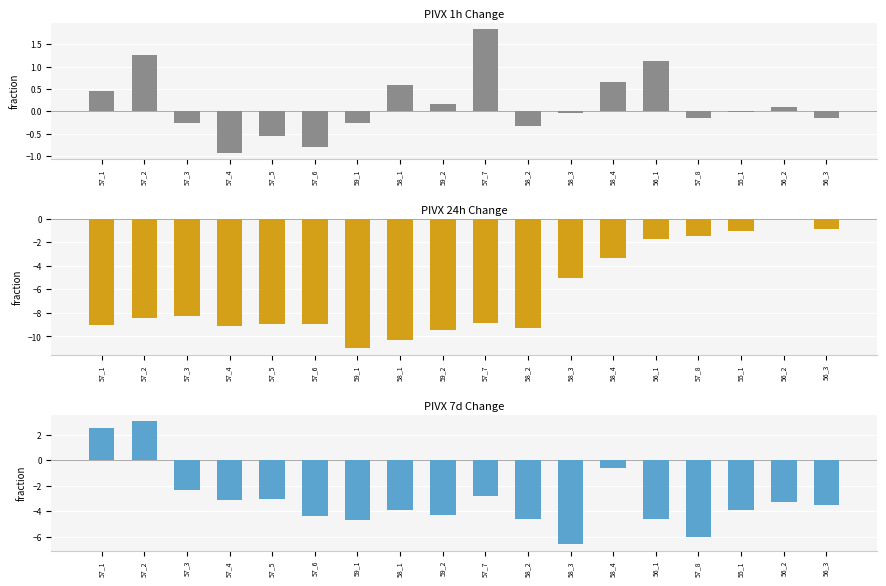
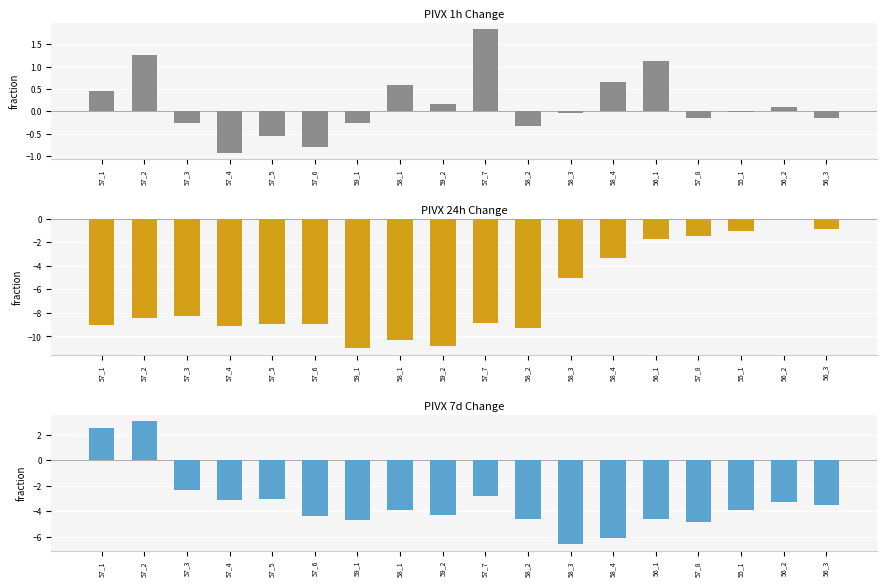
PIVX 24h Change, 59_2: -9.5 -> -10.8
PIVX 7d Change, 58_4: -0.6 -> -6.1
PIVX 7d Change, 57_8: -6.0 -> -4.9
